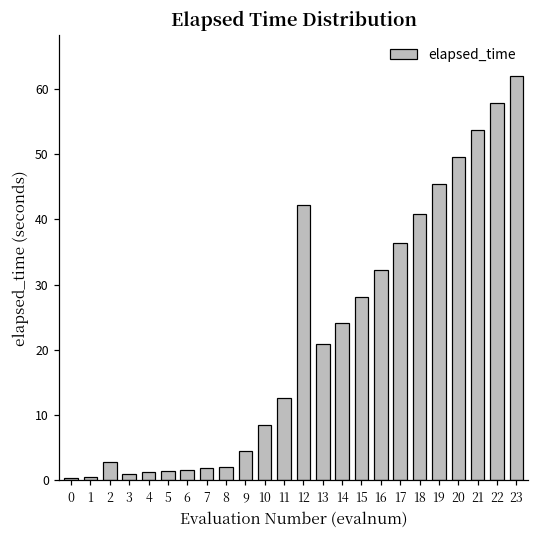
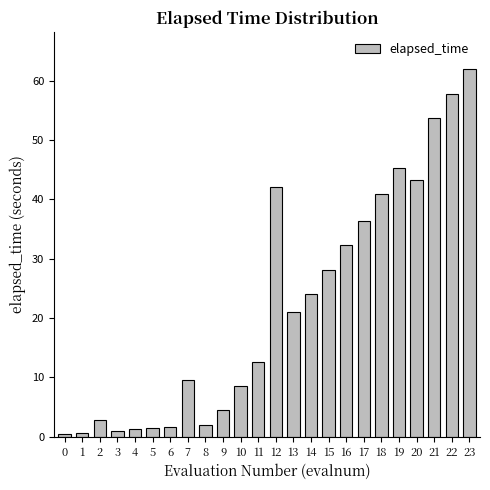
7: 2 -> 10
20: 50 -> 43
